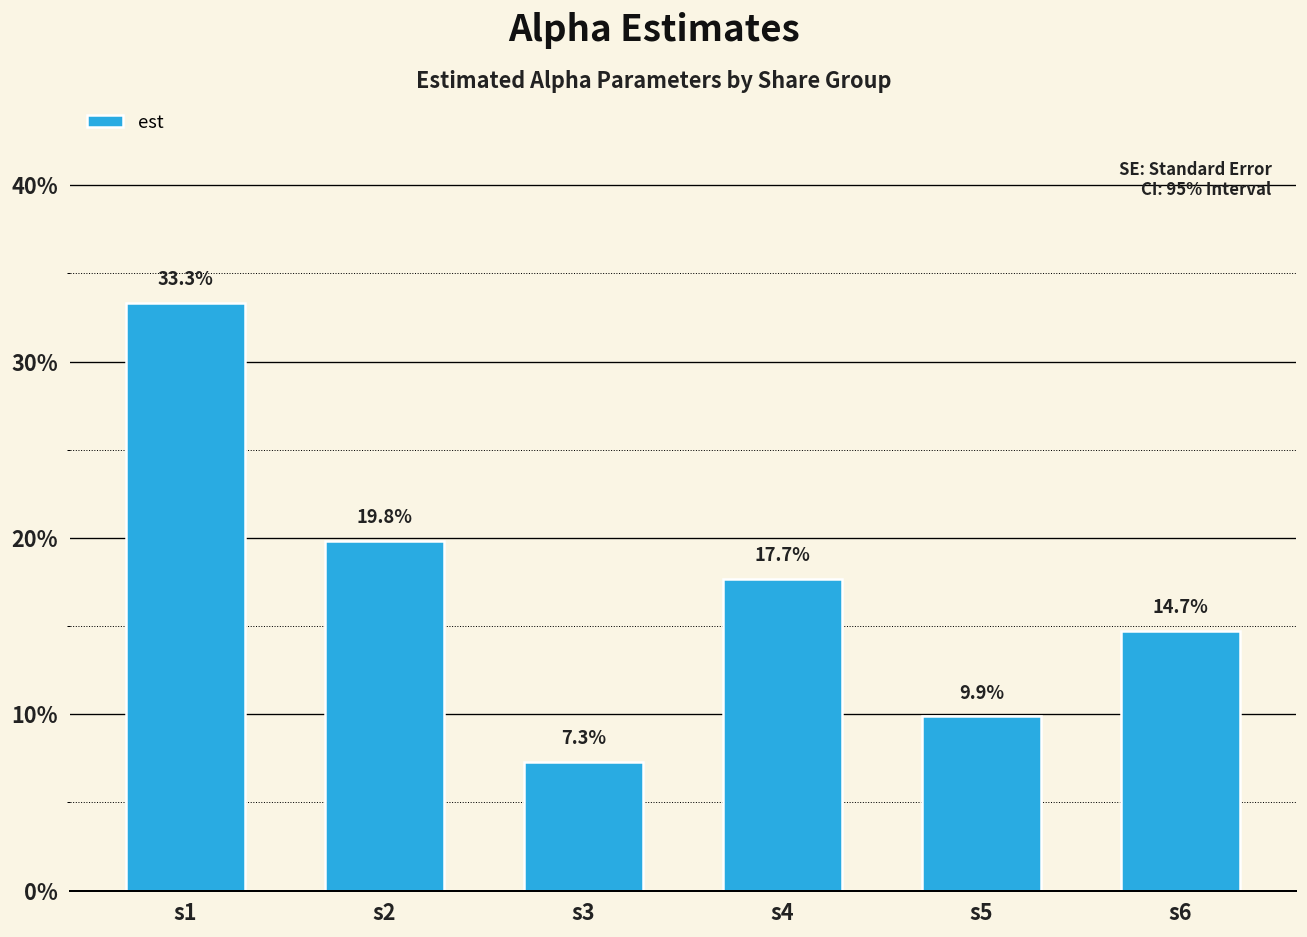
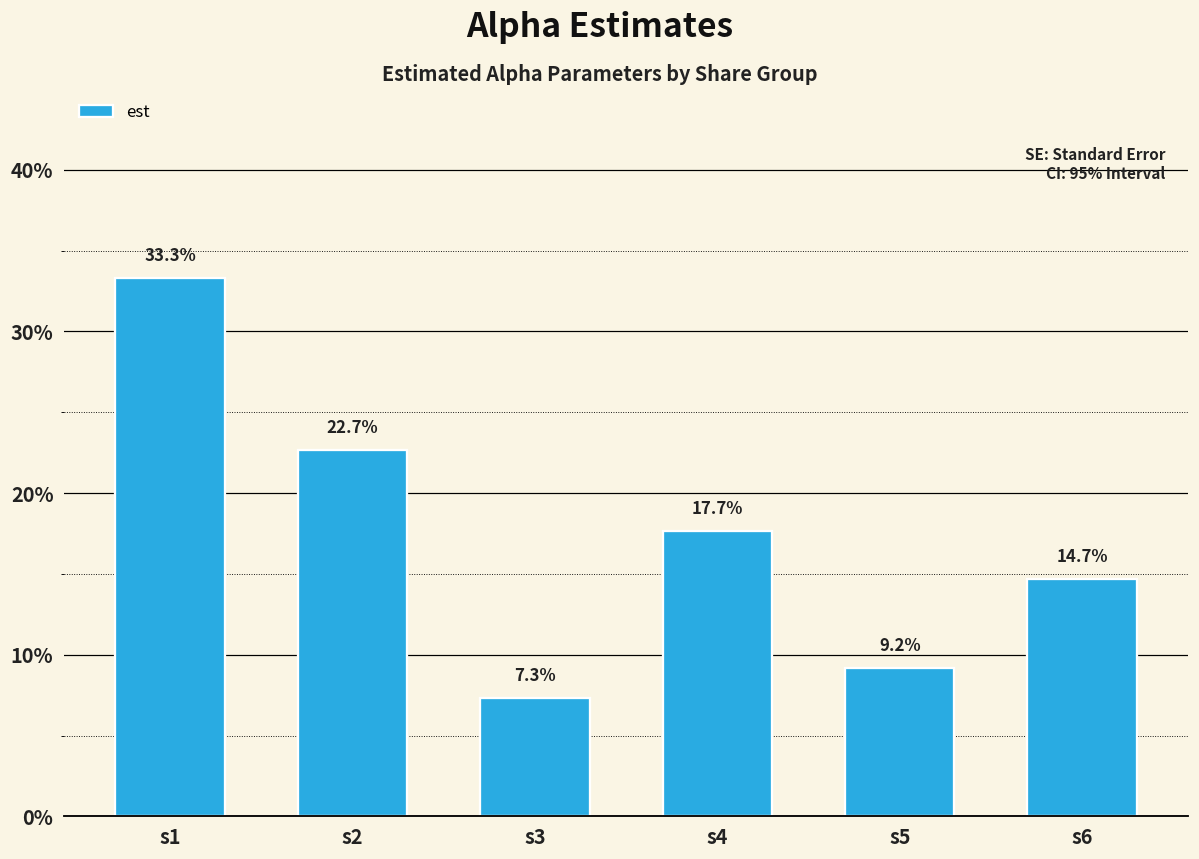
s2: 19.8% -> 22.7%
s5: 9.9% -> 9.2%
